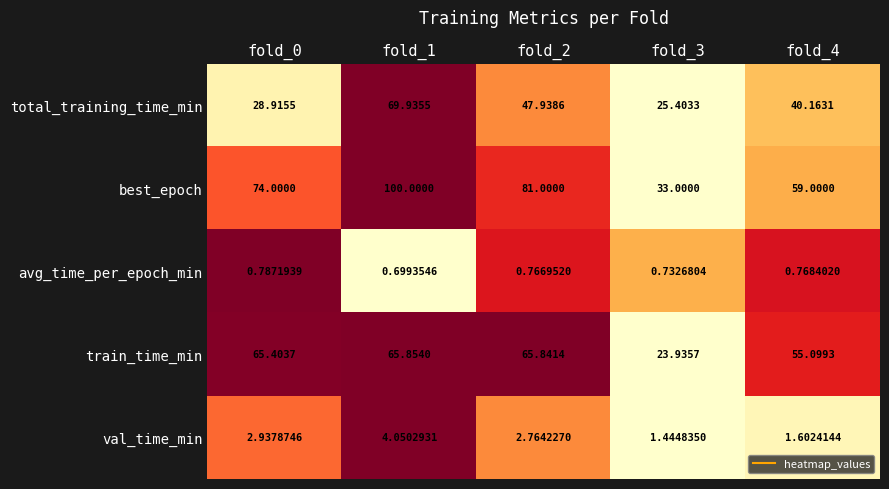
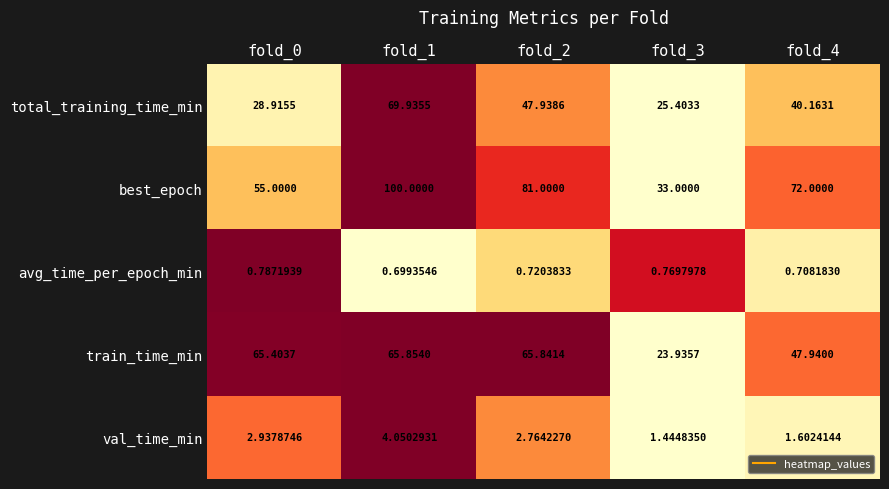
best_epoch, fold_0: 74.0000 -> 55.0000
best_epoch, fold_4: 59.0000 -> 72.0000
avg_time_per_epoch_min, fold_2: 0.7669520 -> 0.7203833
avg_time_per_epoch_min, fold_3: 0.7326804 -> 0.7697978
avg_time_per_epoch_min, fold_4: 0.7684020 -> 0.7081830
train_time_min, fold_4: 55.0993 -> 47.9400
